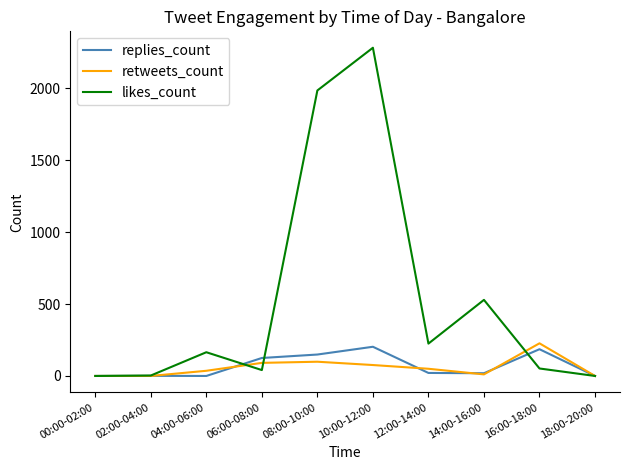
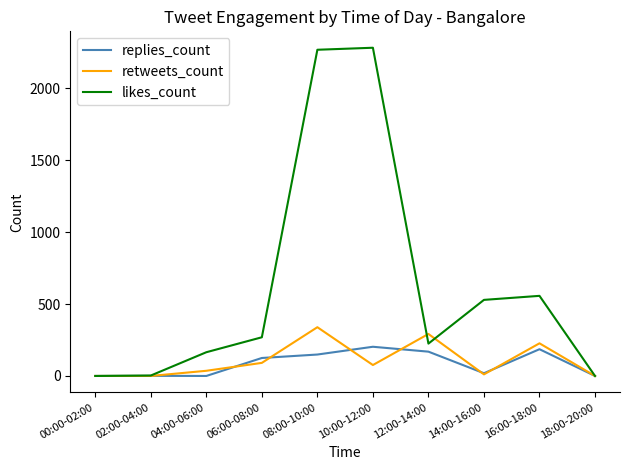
likes_count, 06:00-08:00: 40 -> 270
retweets_count, 08:00-10:00: 100 -> 340
likes_count, 08:00-10:00: 1990 -> 2270
replies_count, 12:00-14:00: 20 -> 170
retweets_count, 12:00-14:00: 50 -> 290
likes_count, 16:00-18:00: 50 -> 560
